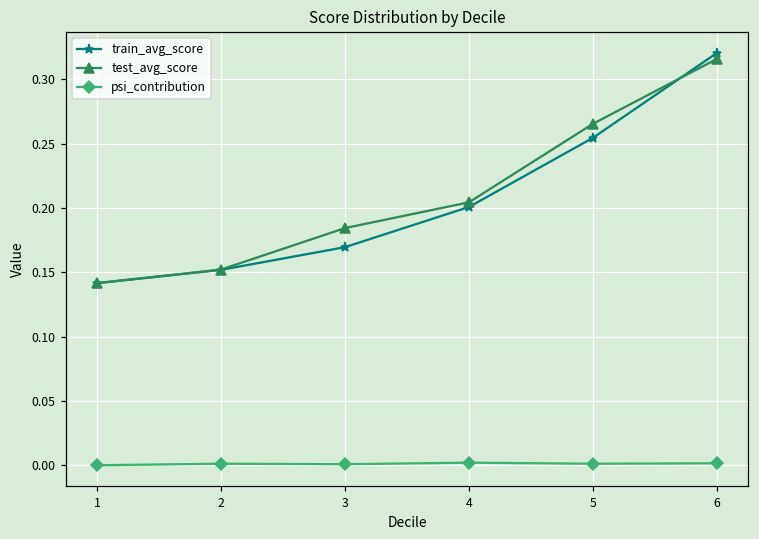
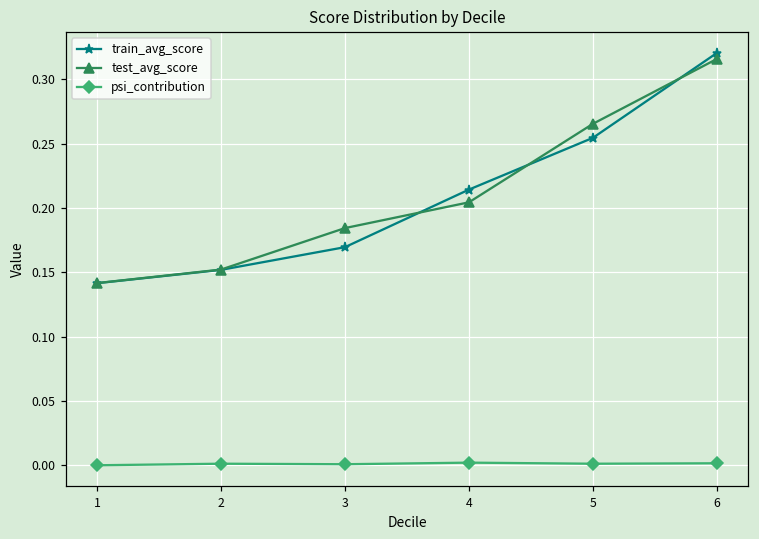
train_avg_score, 4: 0.201 -> 0.214
